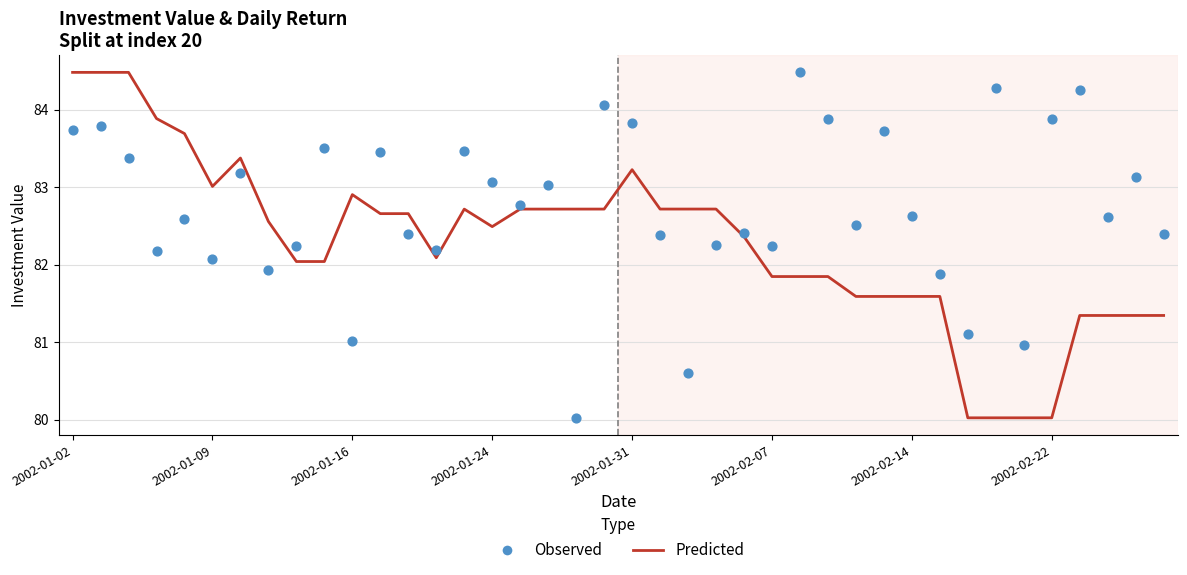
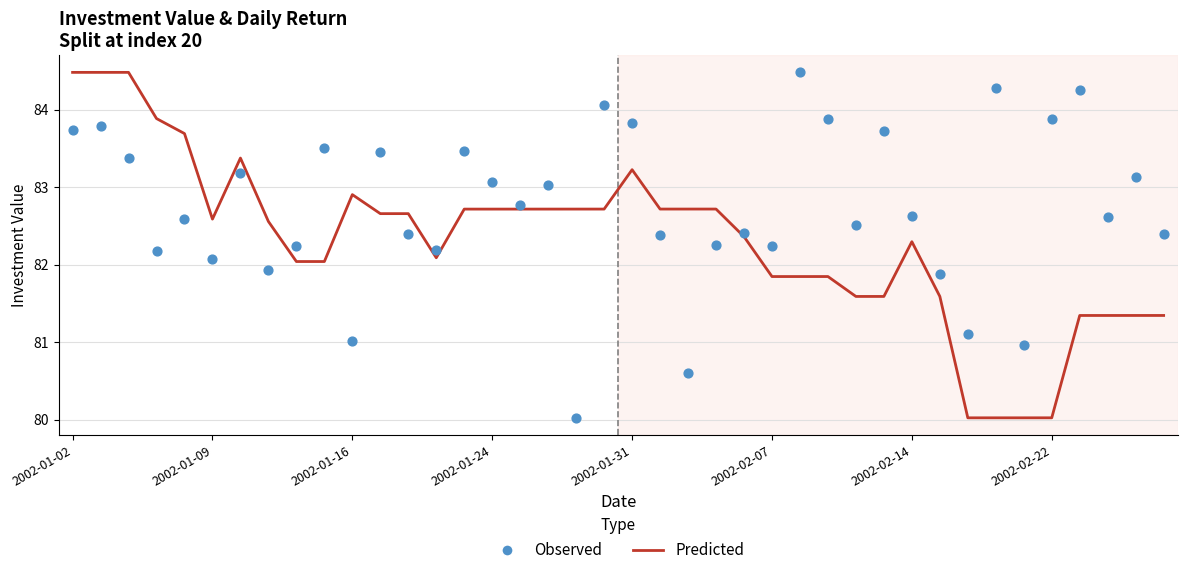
Predicted, 2002-01-09: 83.0 -> 82.6
Predicted, 2002-01-24: 82.5 -> 82.7
Predicted, 2002-02-14: 81.6 -> 82.3
